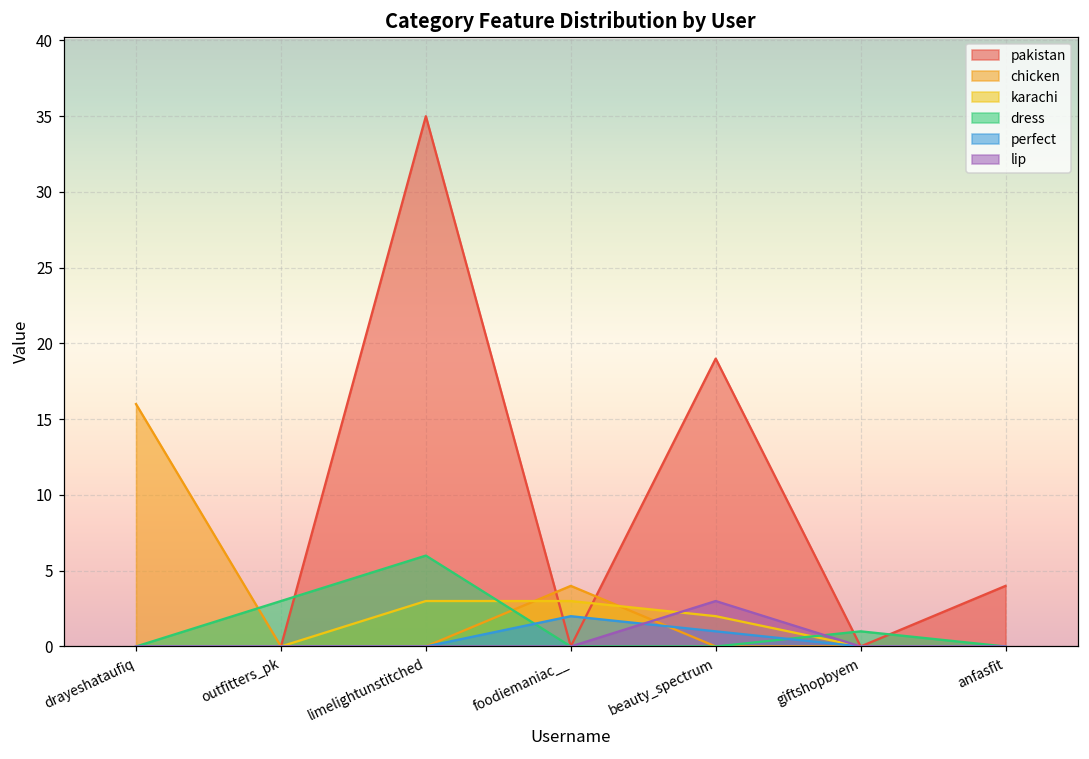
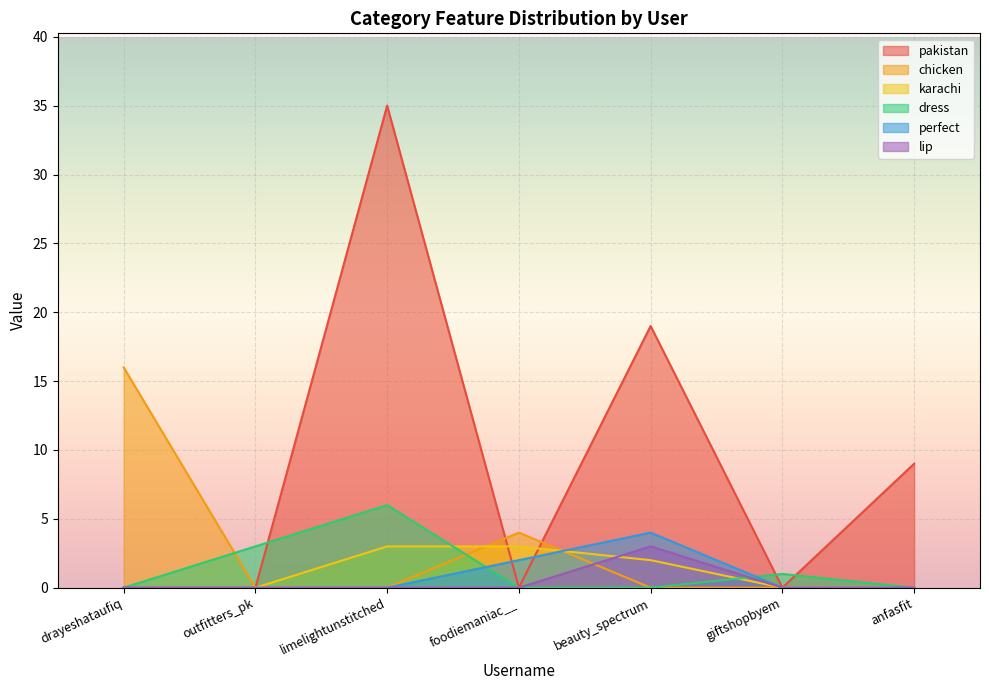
perfect, beauty_spectrum: 1 -> 4
pakistan, anfasfit: 4 -> 9
